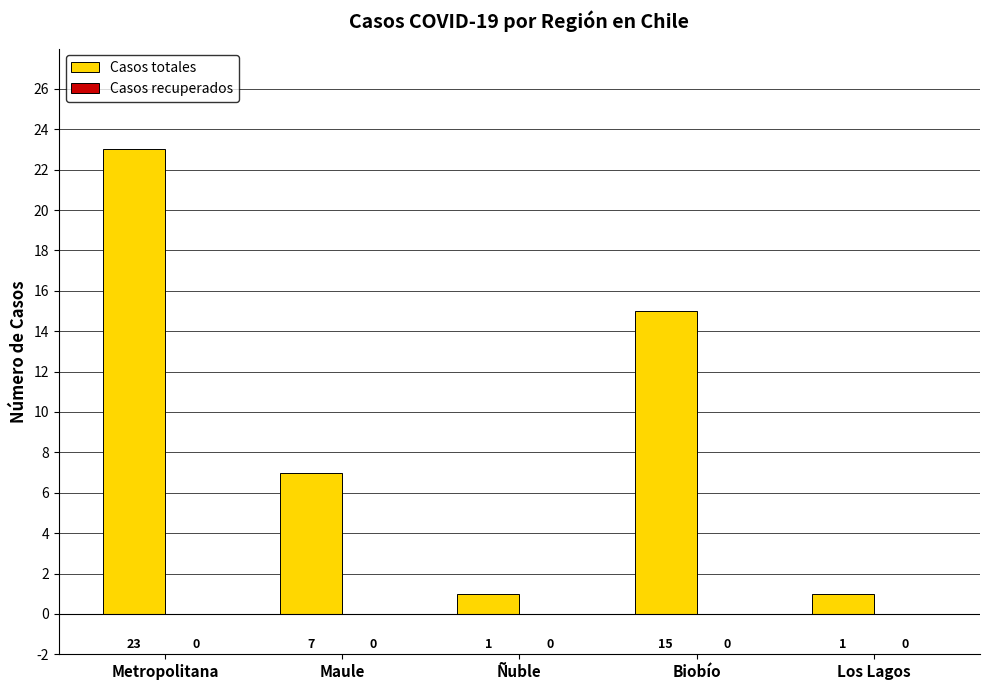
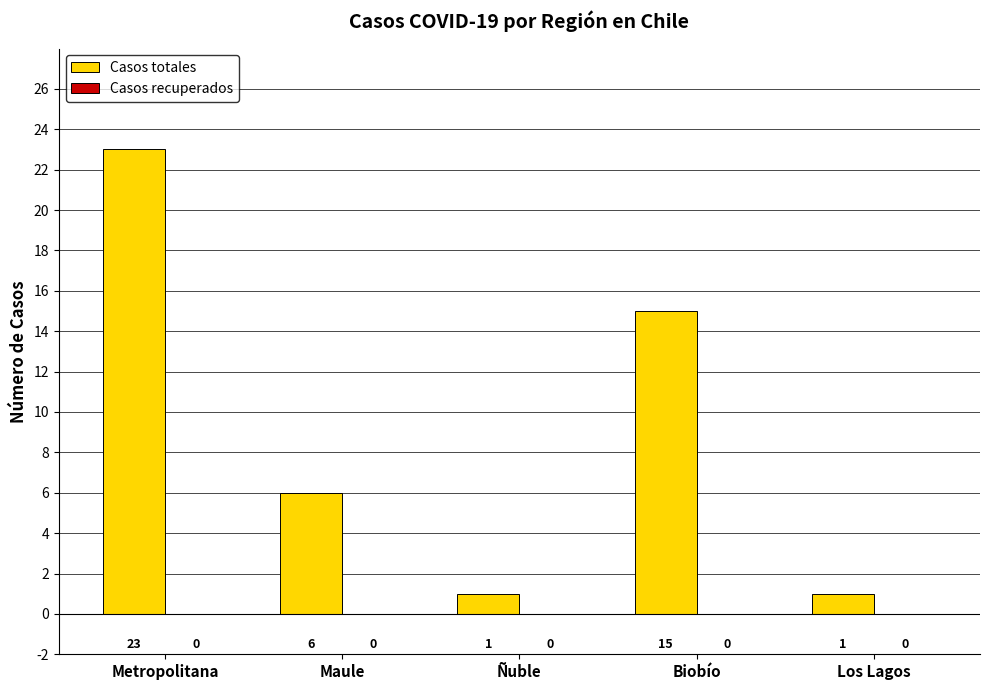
Casos totales, Maule: 7 -> 6
